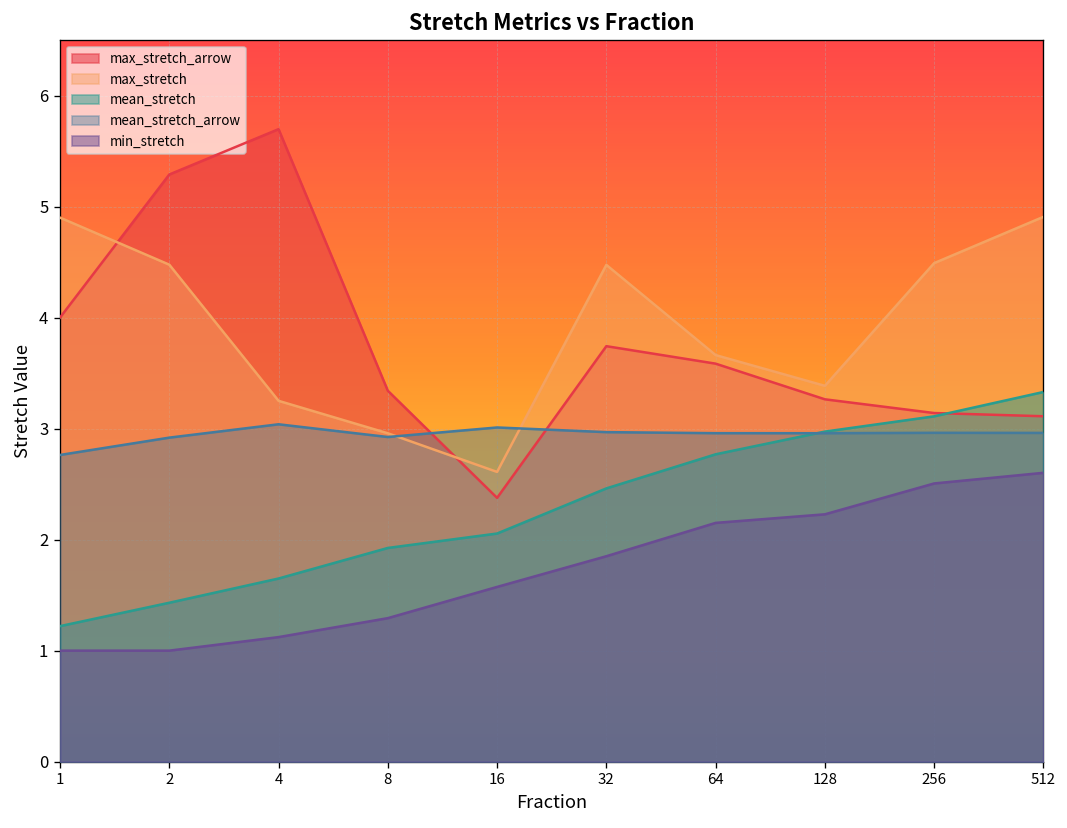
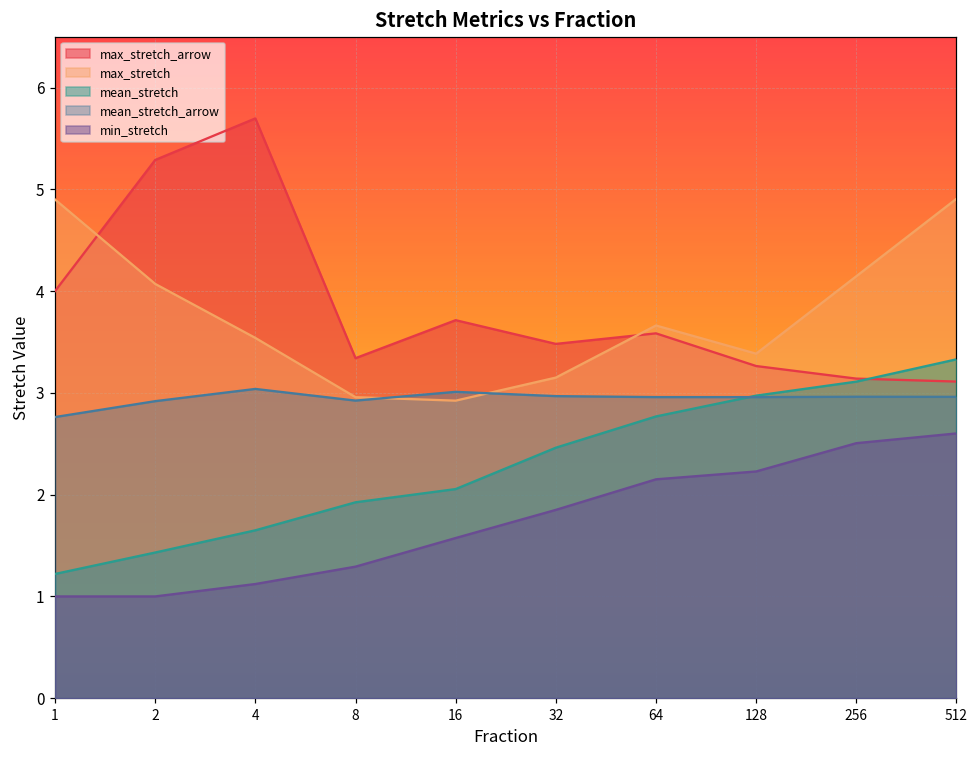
max_stretch, 2: 4.5 -> 4.1
max_stretch, 4: 3.3 -> 3.5
max_stretch_arrow, 16: 2.4 -> 3.7
max_stretch, 16: 2.6 -> 2.9
max_stretch_arrow, 32: 3.7 -> 3.5
max_stretch, 32: 4.5 -> 3.2
max_stretch, 256: 4.5 -> 4.1
